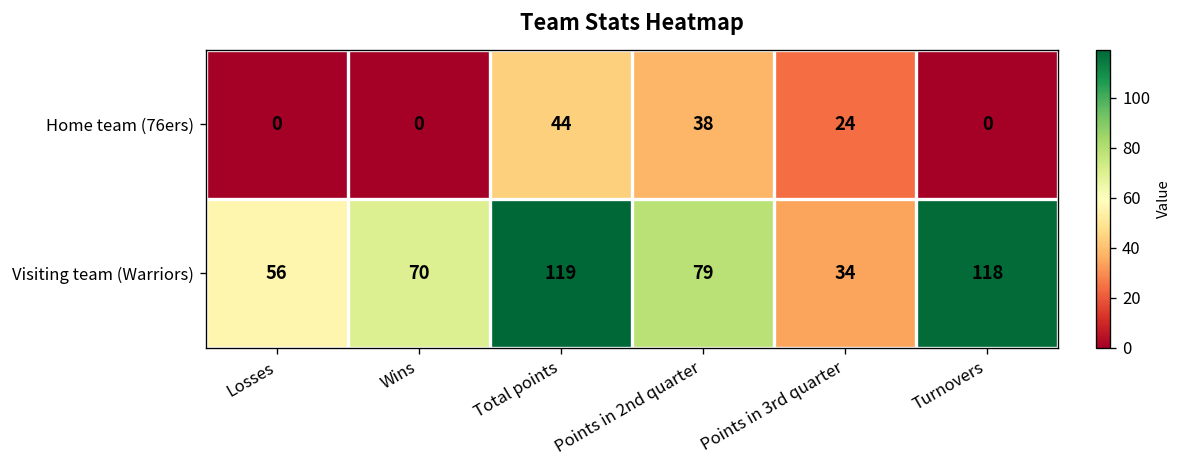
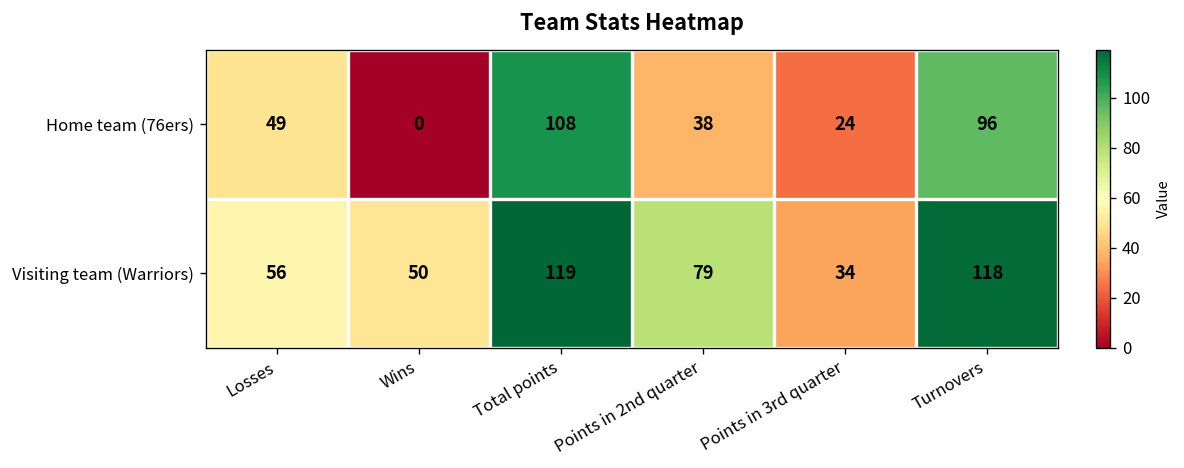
Home team (76ers), Losses: 0 -> 49
Home team (76ers), Total points: 44 -> 108
Home team (76ers), Turnovers: 0 -> 96
Visiting team (Warriors), Wins: 70 -> 50
